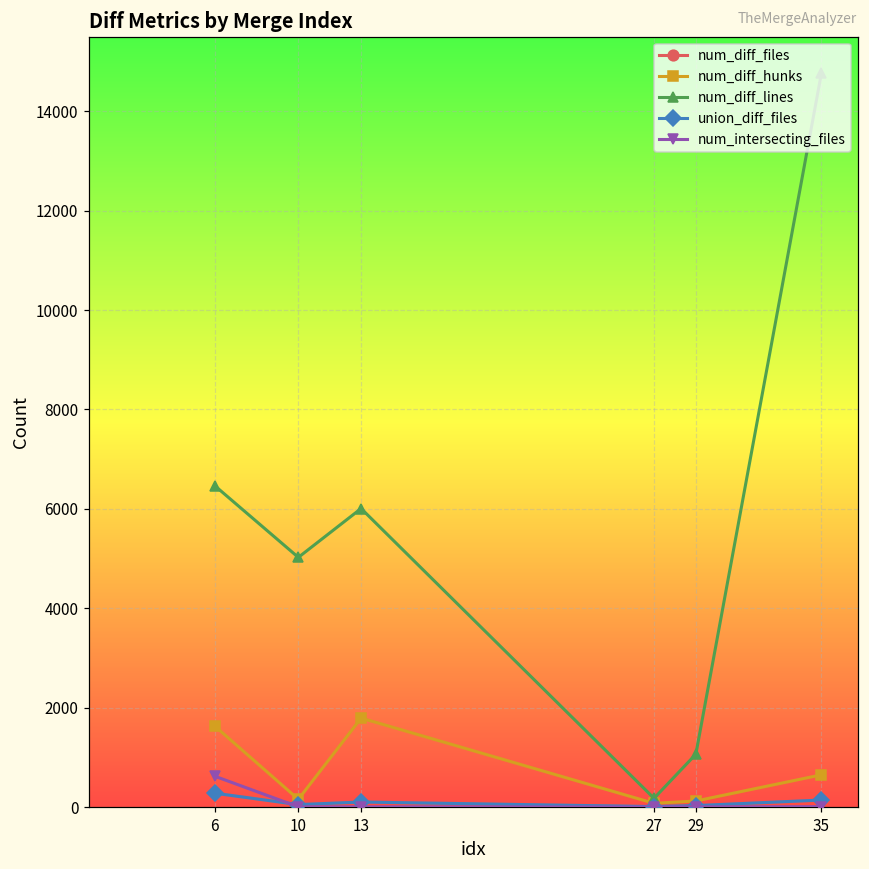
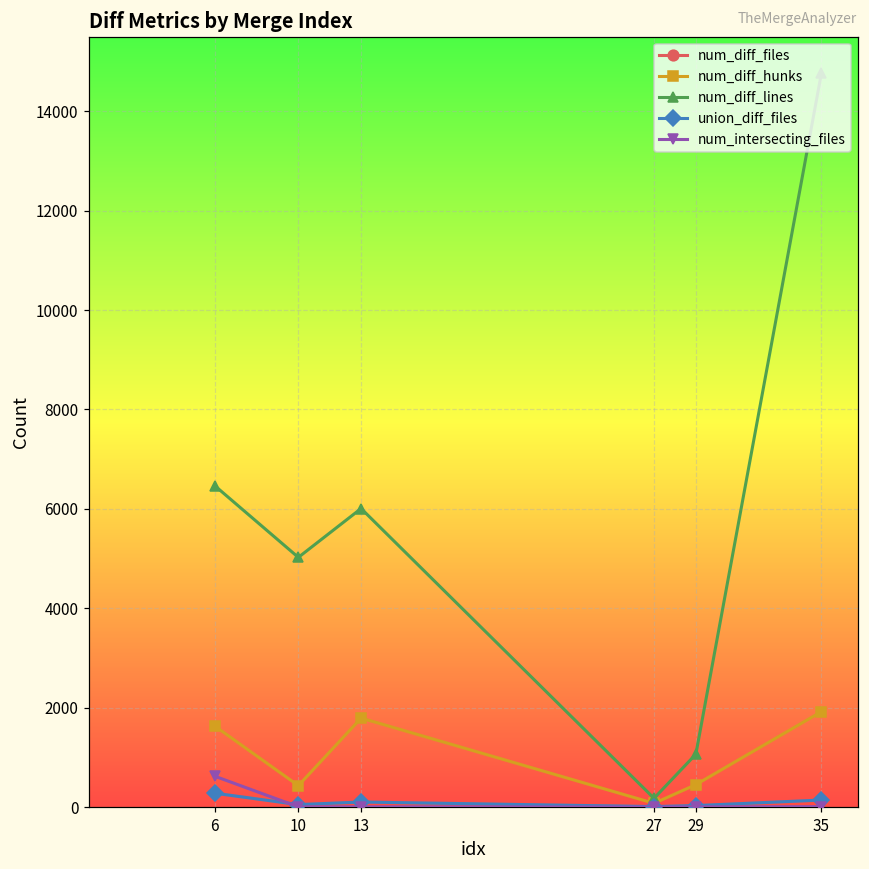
num_diff_hunks, 10: 200 -> 400
num_diff_hunks, 29: 100 -> 500
num_diff_hunks, 35: 600 -> 1900
